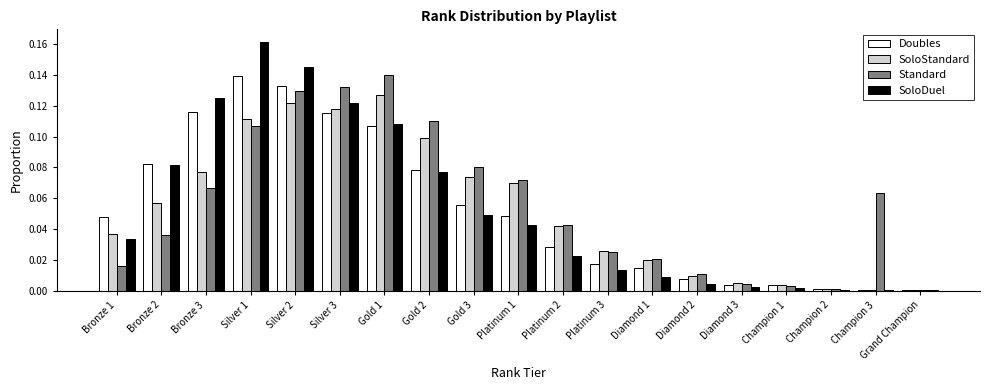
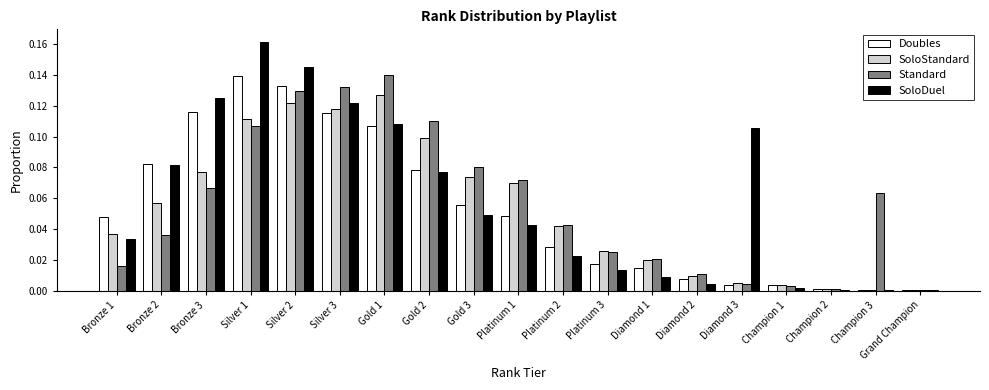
SoloDuel, Diamond 3: 0.002 -> 0.106
